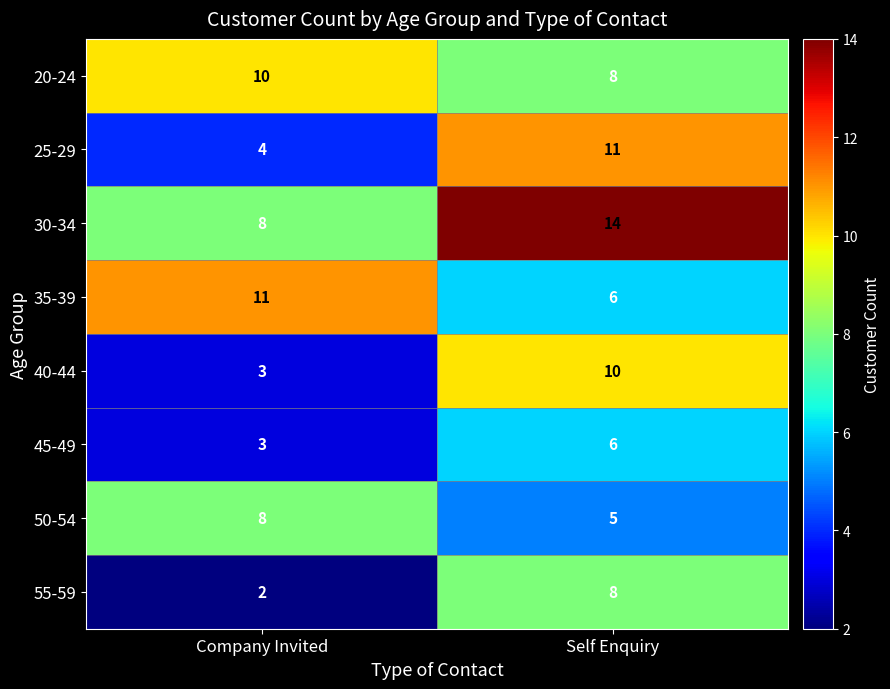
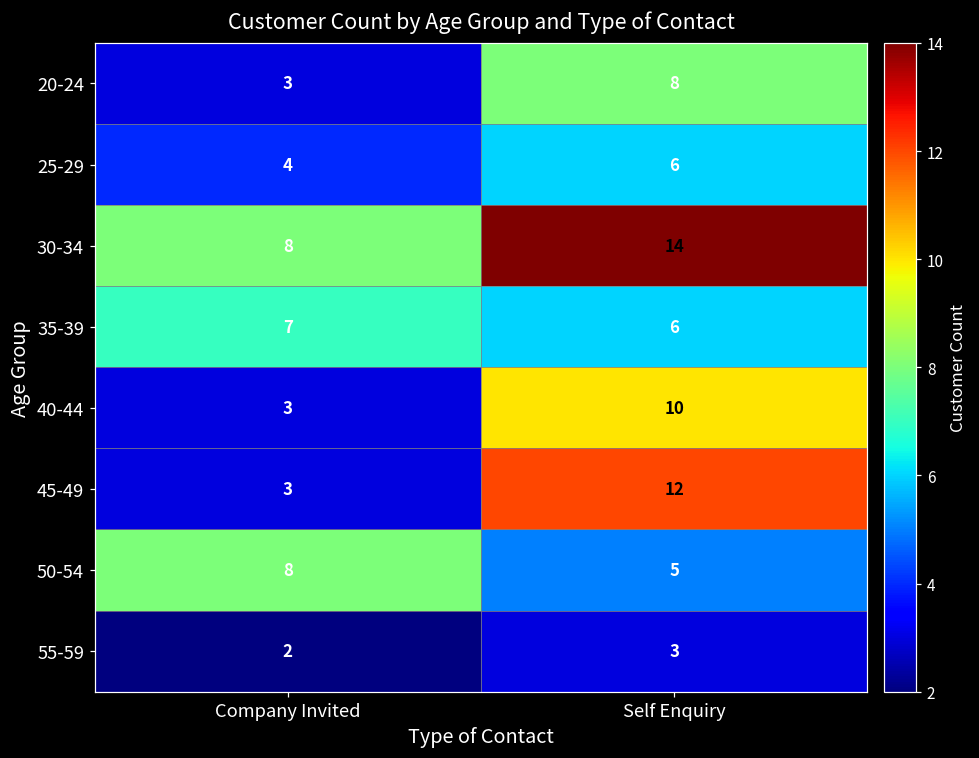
20-24, Company Invited: 10 -> 3
25-29, Self Enquiry: 11 -> 6
35-39, Company Invited: 11 -> 7
45-49, Self Enquiry: 6 -> 12
55-59, Self Enquiry: 8 -> 3
